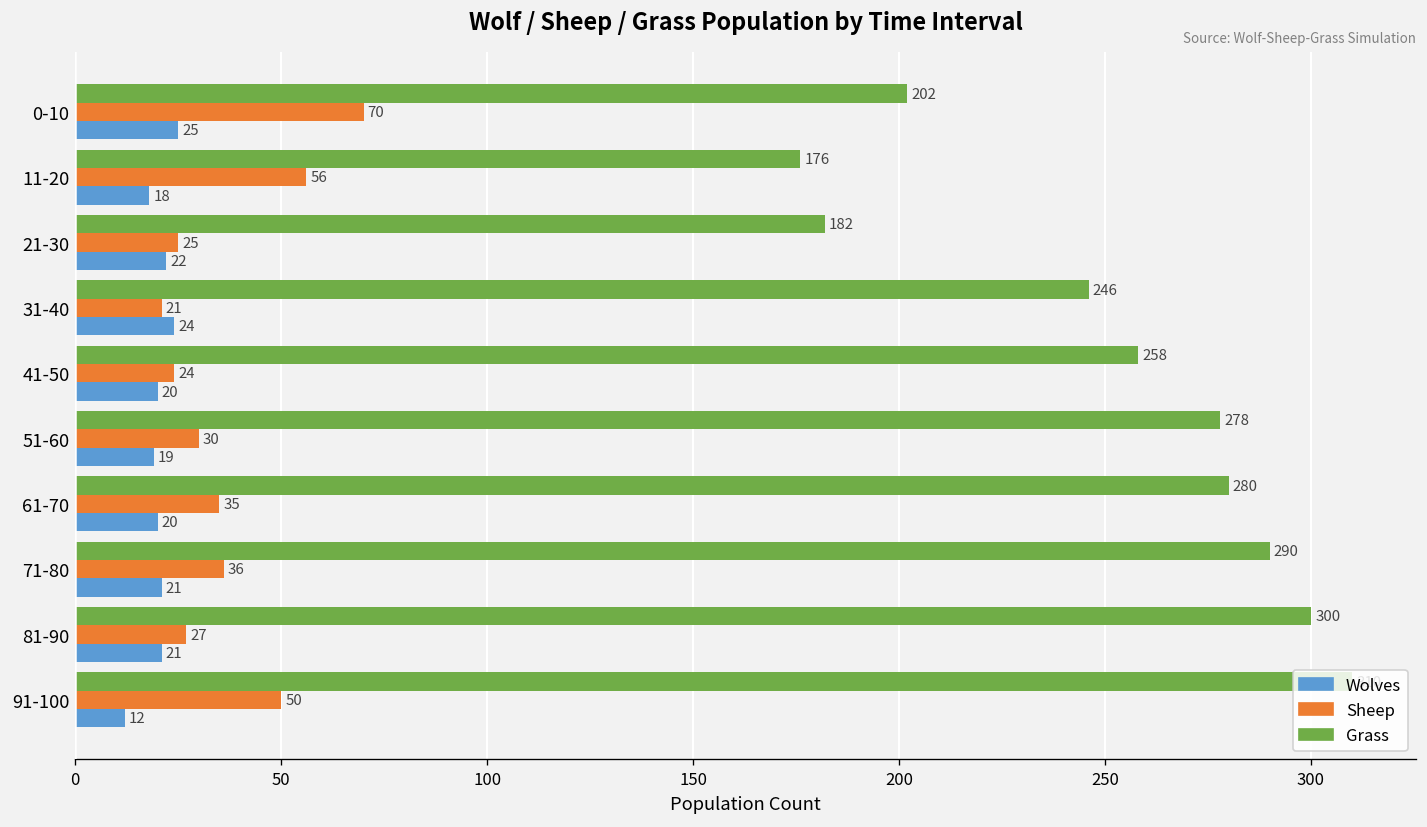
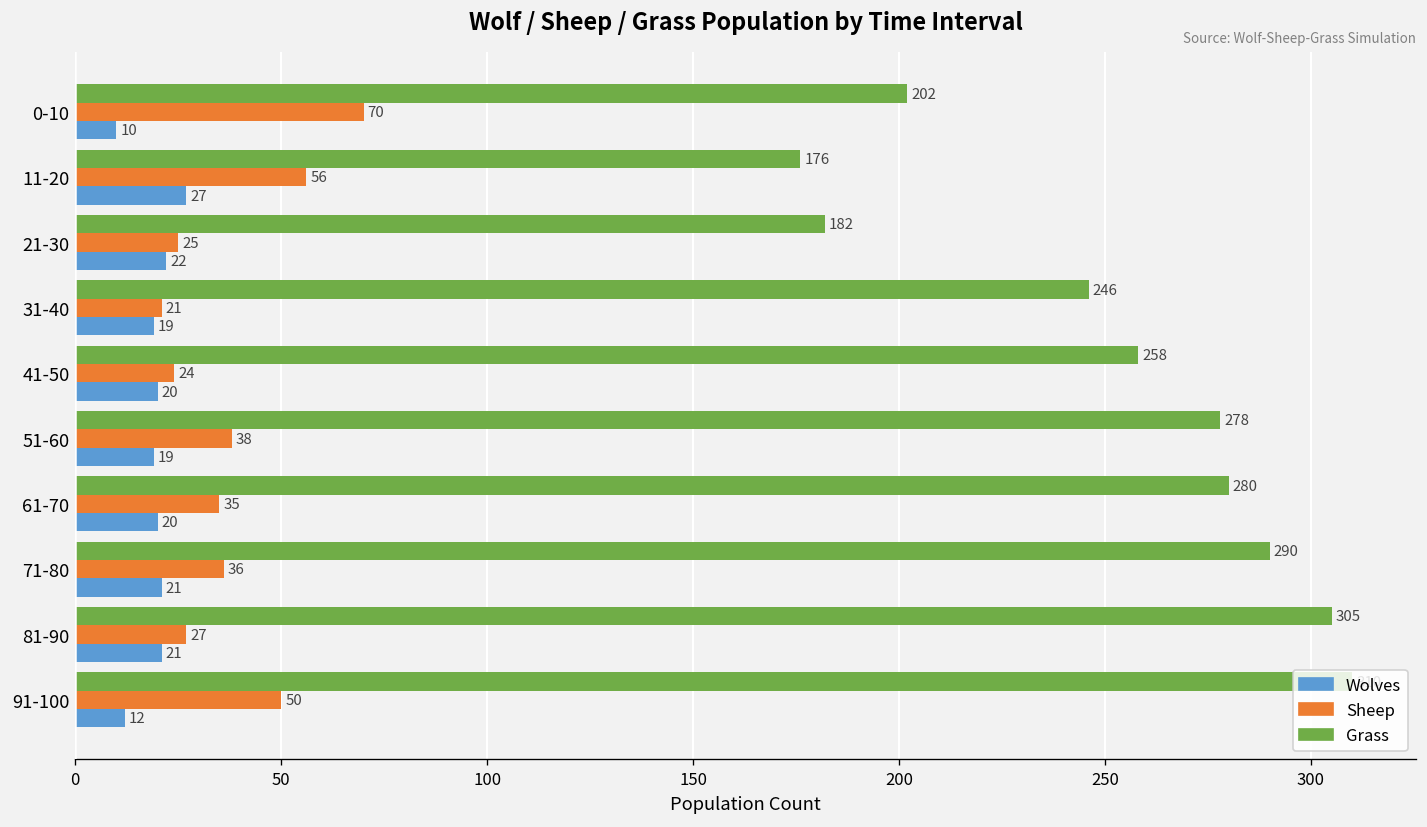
Wolves, 0-10: 25 -> 10
Wolves, 11-20: 18 -> 27
Wolves, 31-40: 24 -> 19
Sheep, 51-60: 30 -> 38
Grass, 81-90: 300 -> 305
